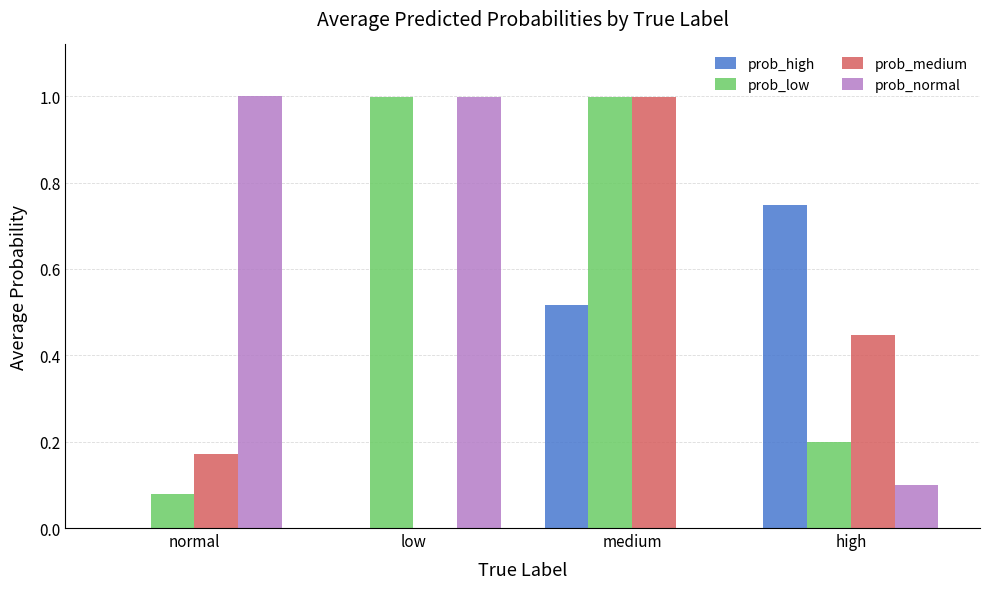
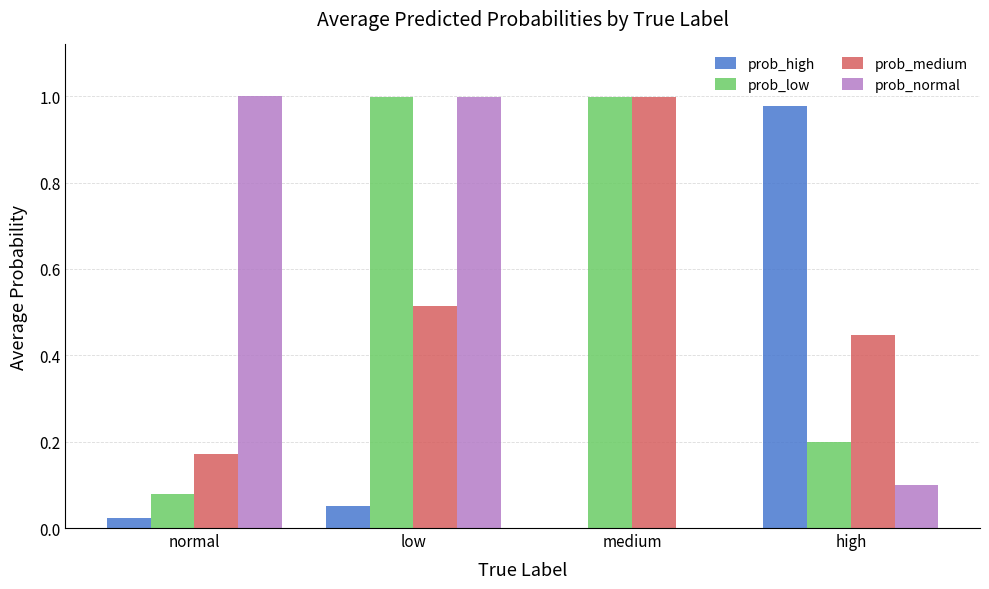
prob_high, normal: 0.00 -> 0.02
prob_high, low: 0.00 -> 0.05
prob_medium, low: 0.00 -> 0.51
prob_high, medium: 0.52 -> 0.00
prob_high, high: 0.75 -> 0.98
